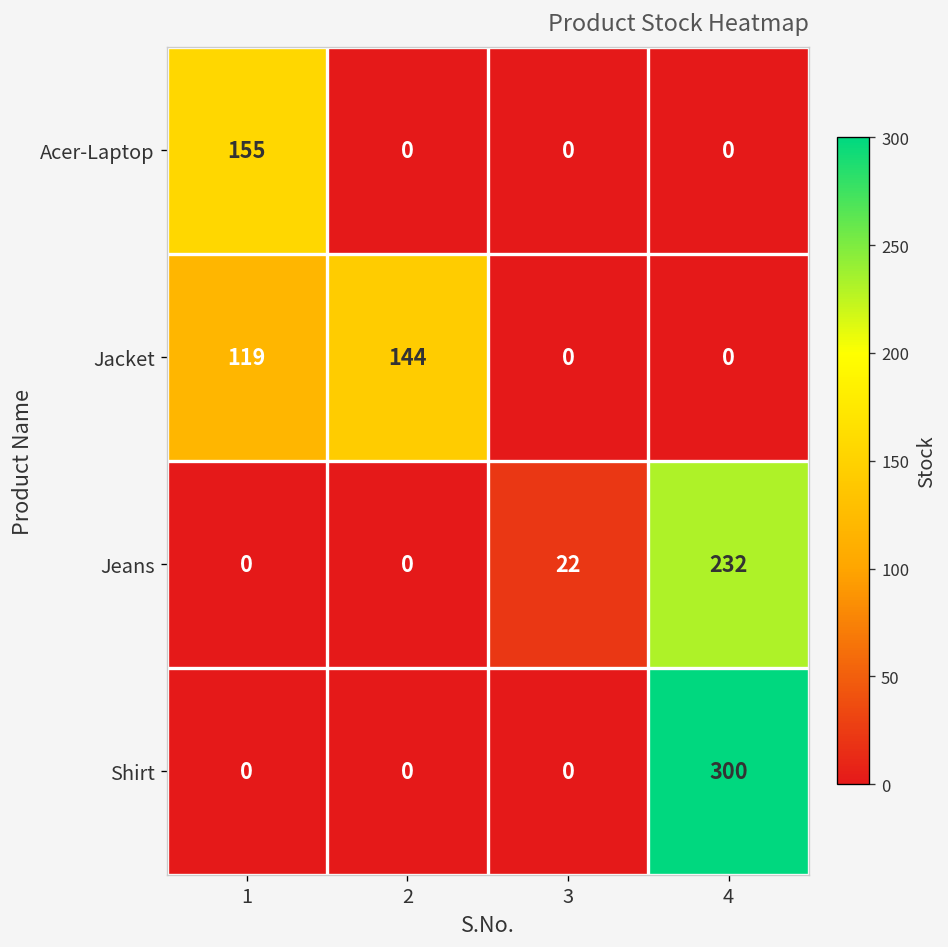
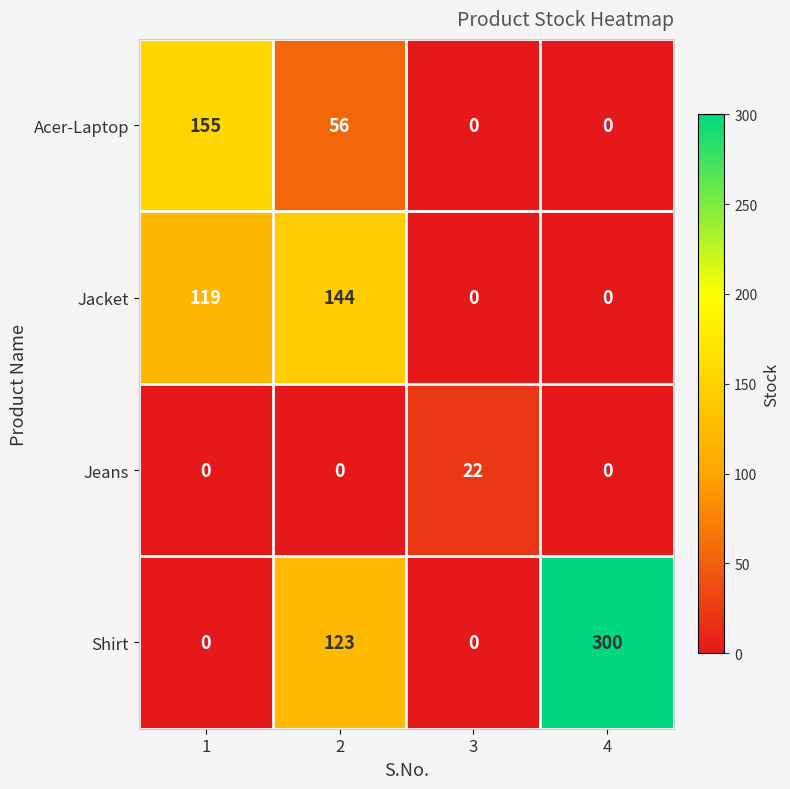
Acer-Laptop, 2: 0 -> 56
Jeans, 4: 232 -> 0
Shirt, 2: 0 -> 123
